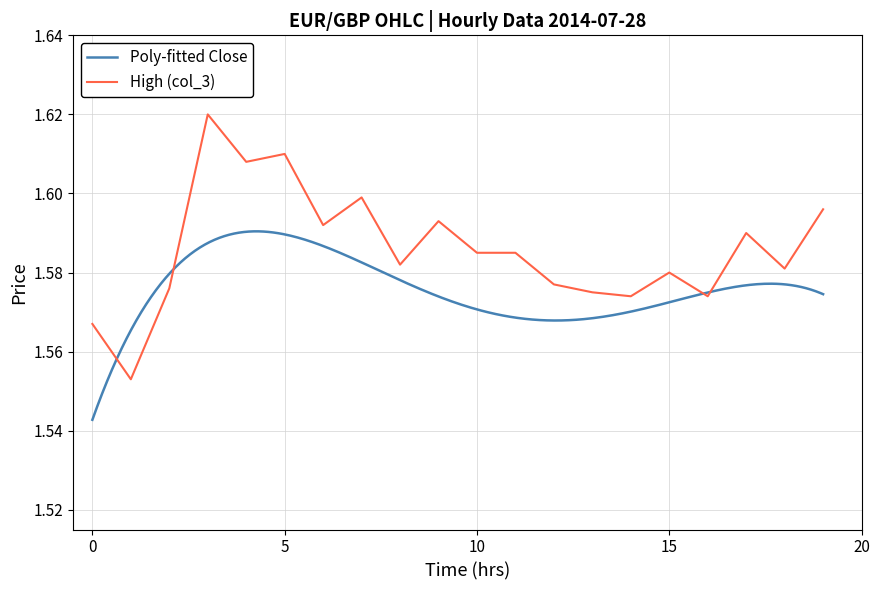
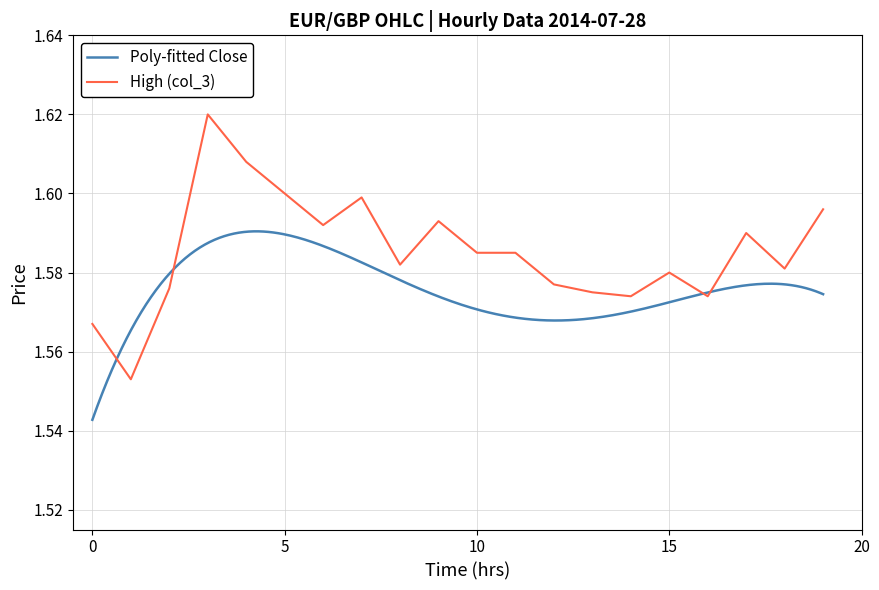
High (col_3), 5: 1.61 -> 1.60
